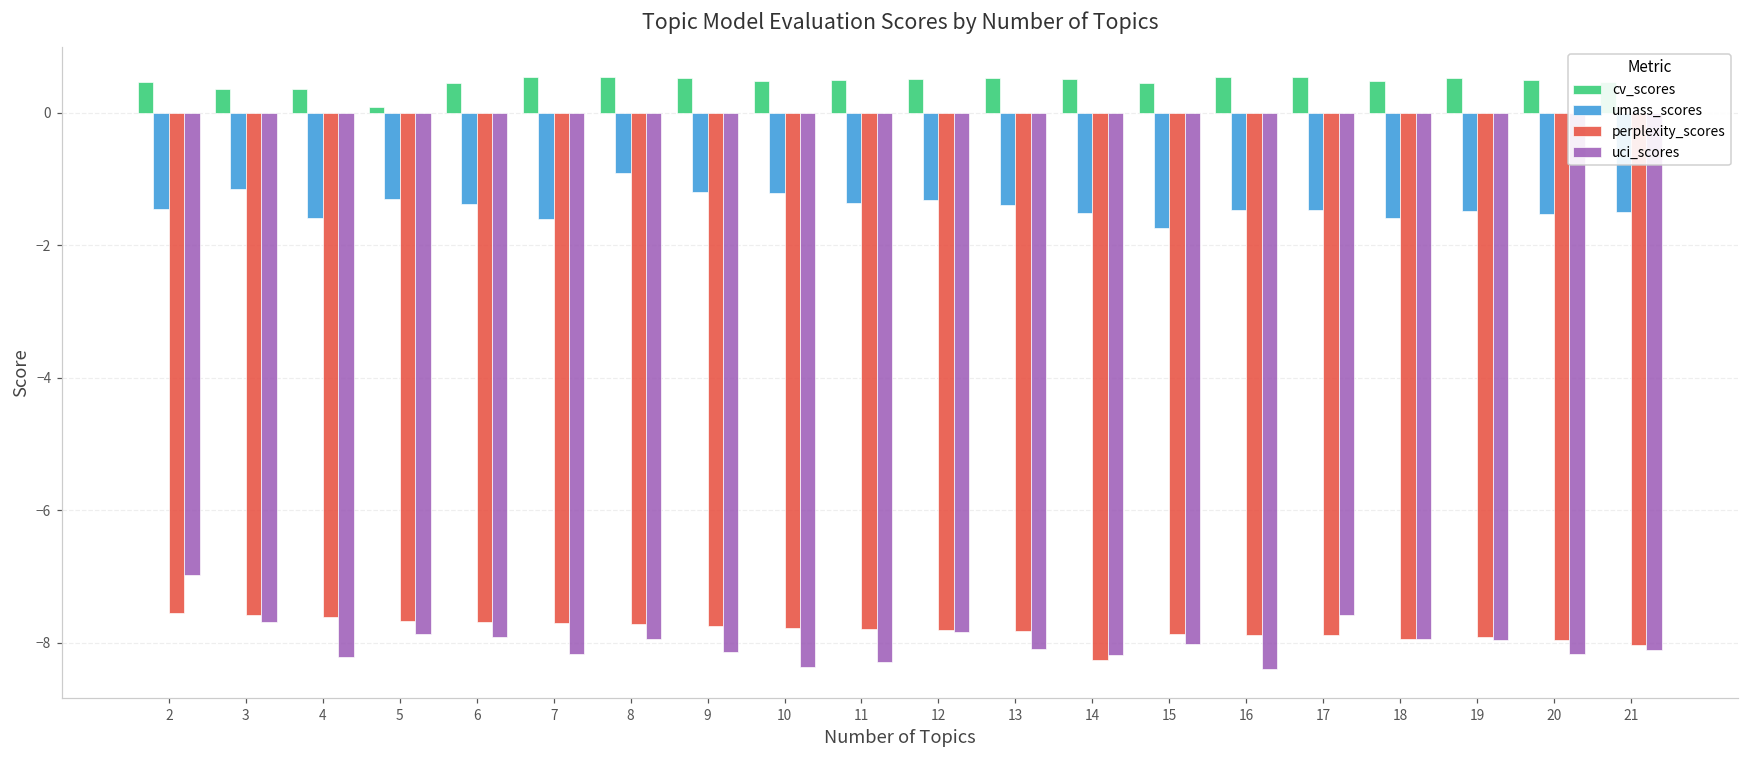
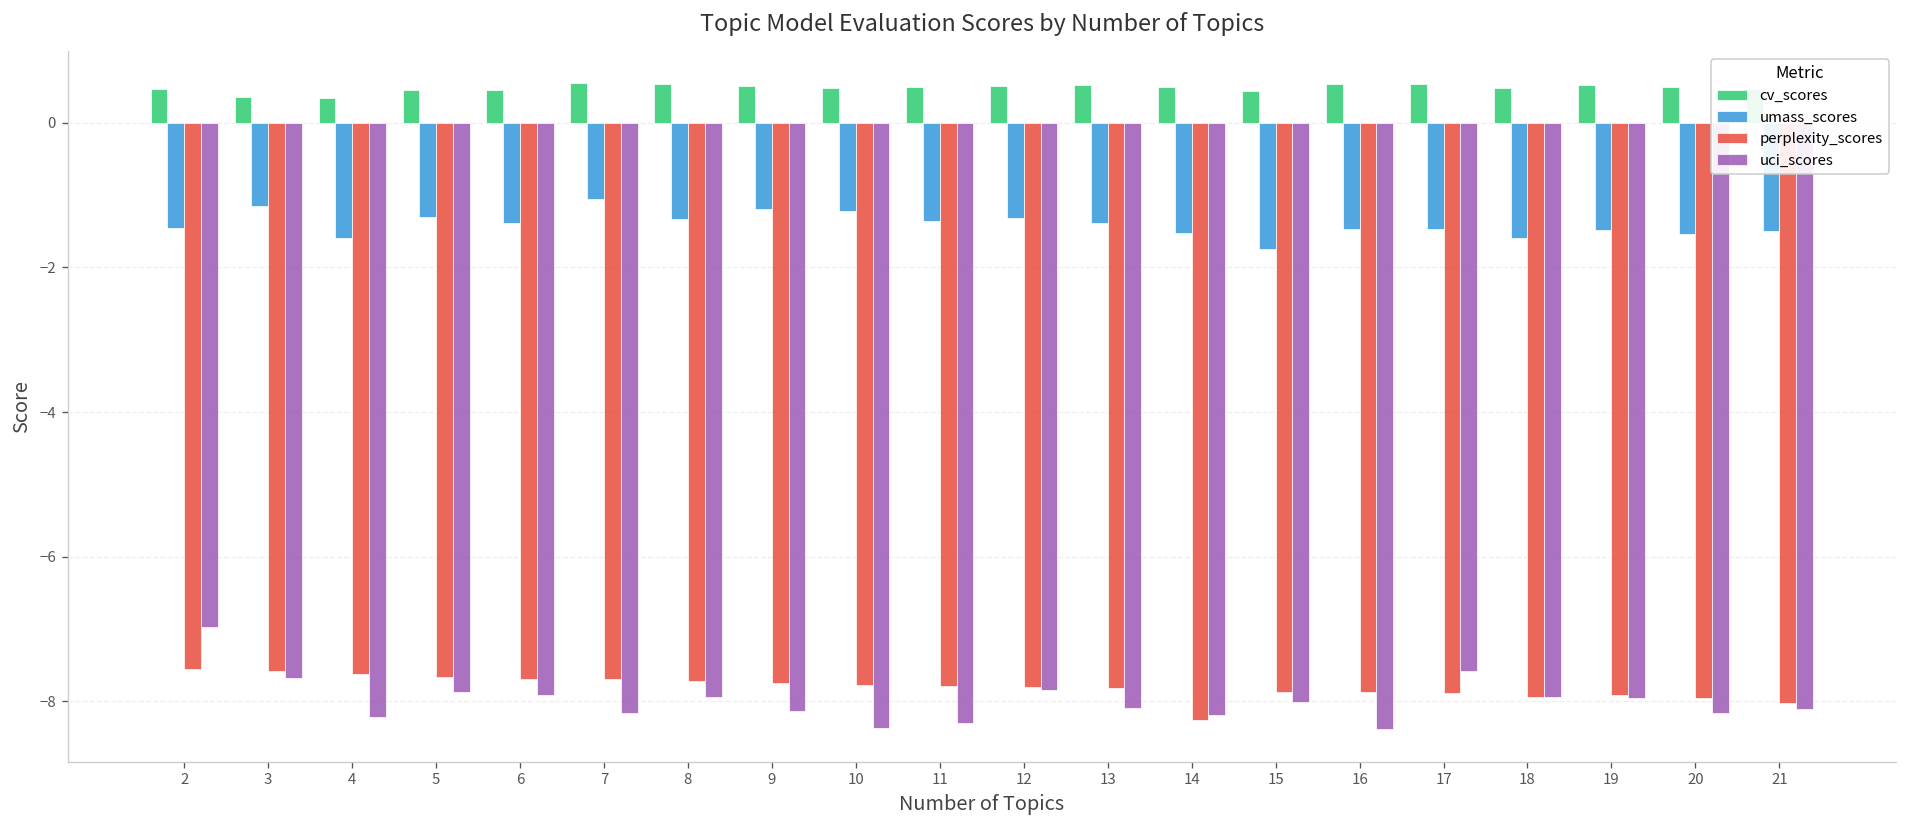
cv_scores, 5: 0.1 -> 0.4
umass_scores, 7: -1.6 -> -1.0
umass_scores, 8: -0.9 -> -1.3
